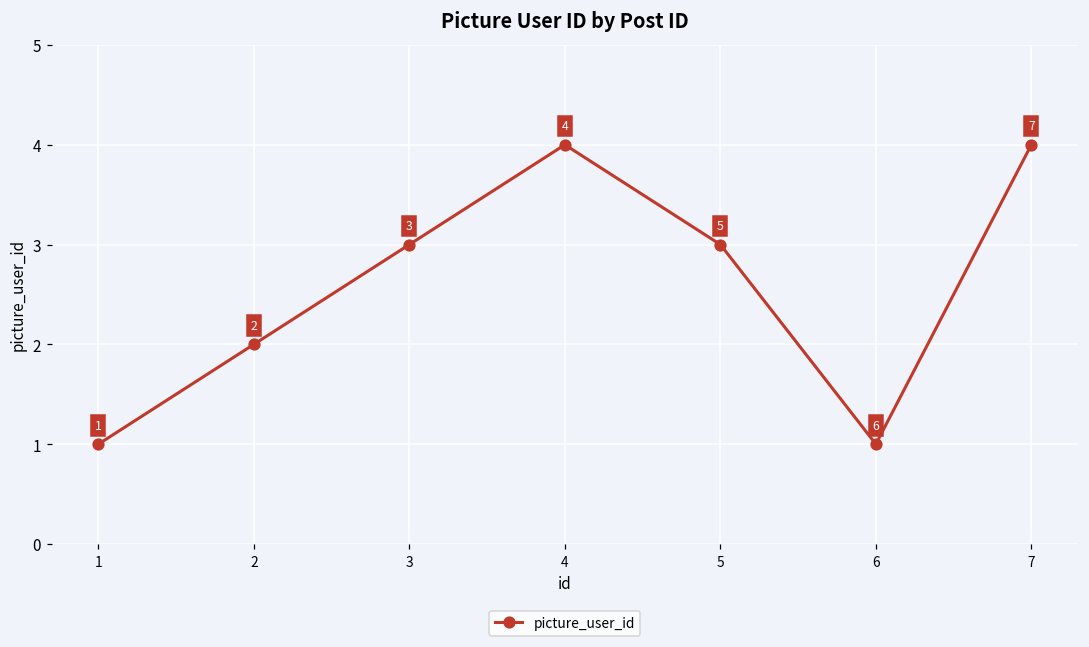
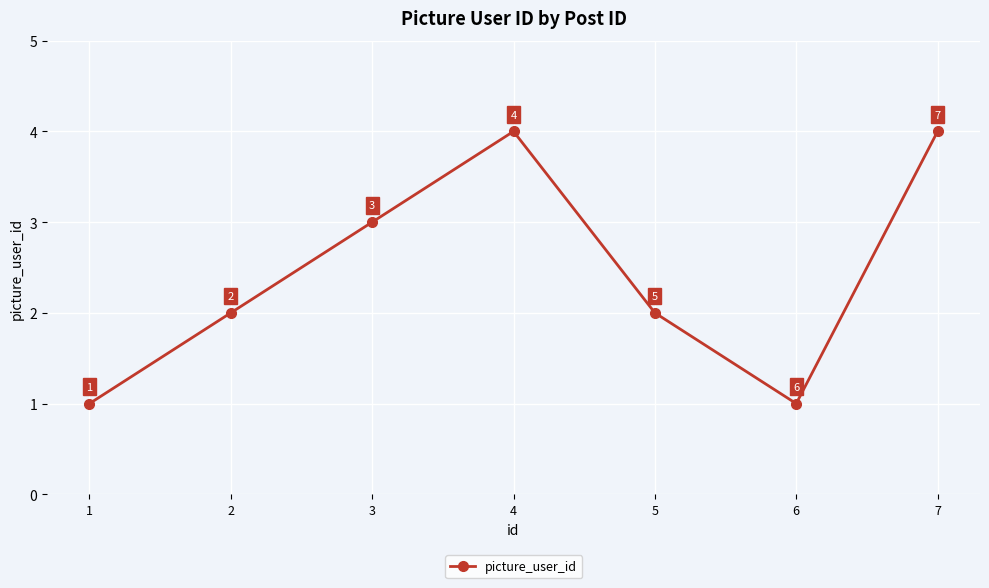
5: 3 -> 2
